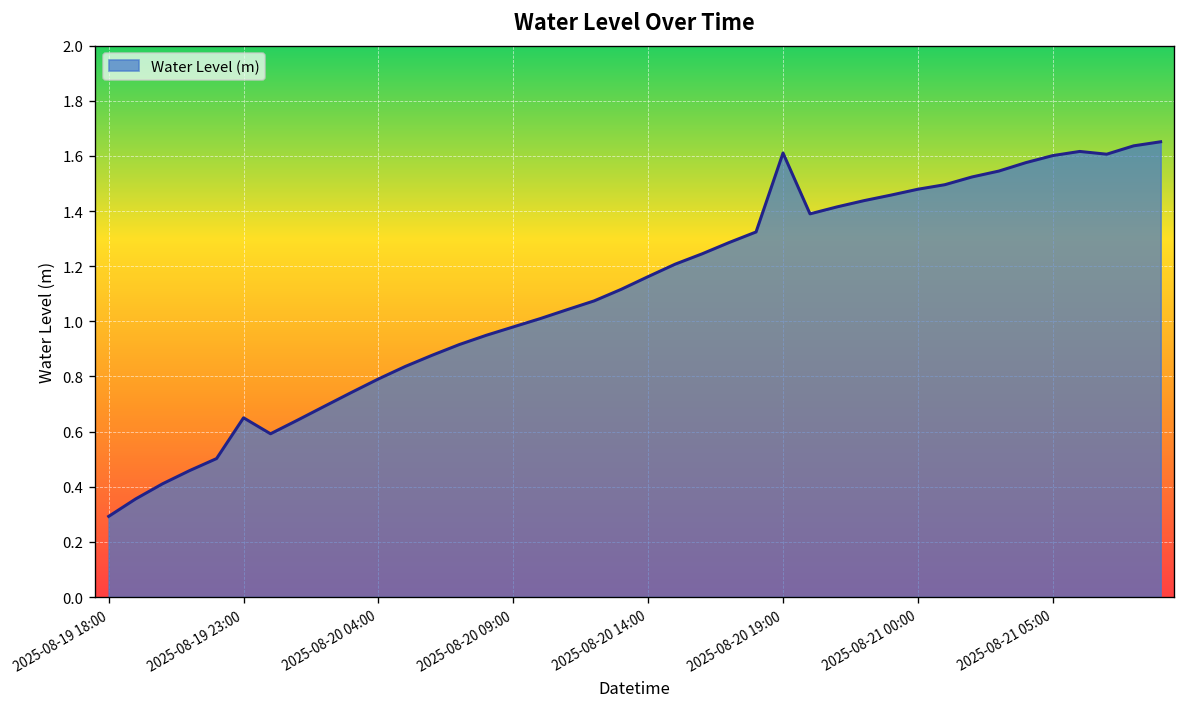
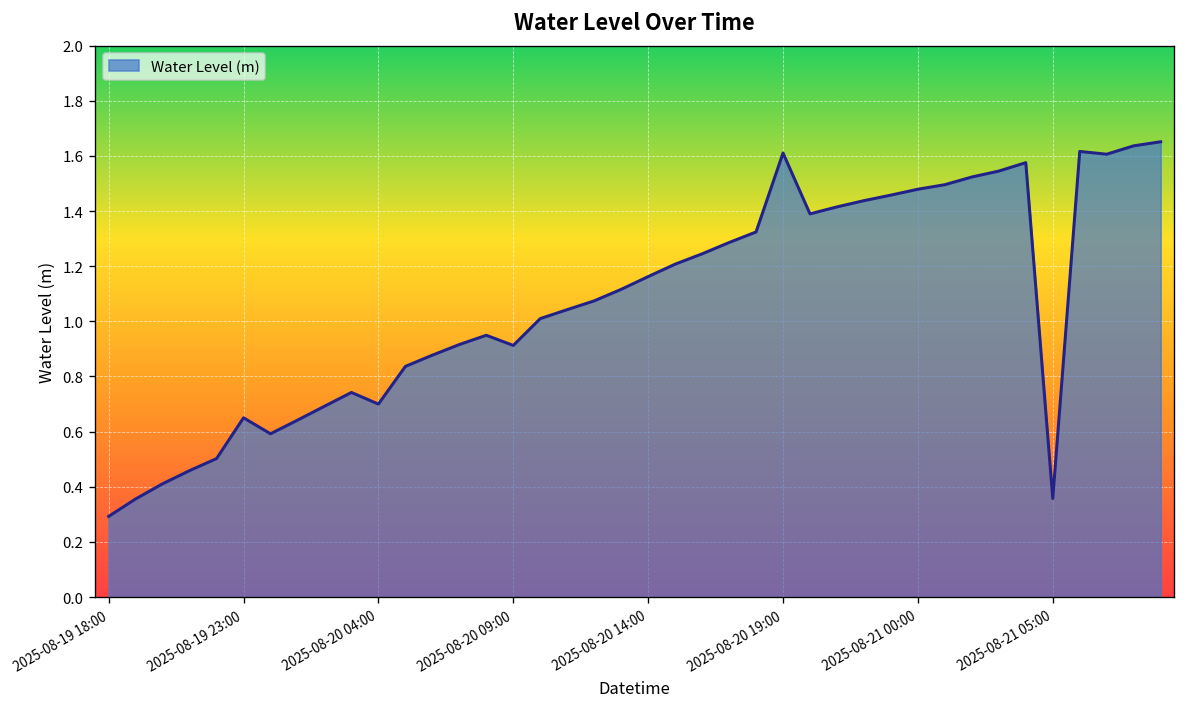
2025-08-20 04:00: 0.79 -> 0.70
2025-08-20 09:00: 0.98 -> 0.91
2025-08-21 05:00: 1.60 -> 0.36
